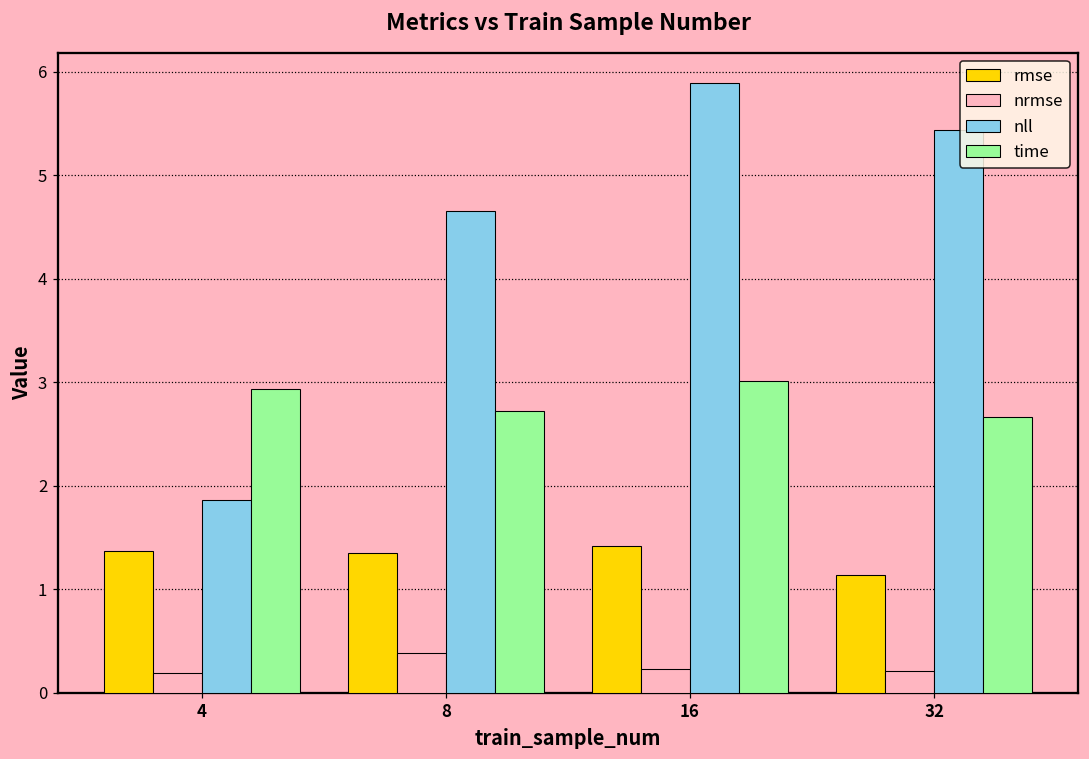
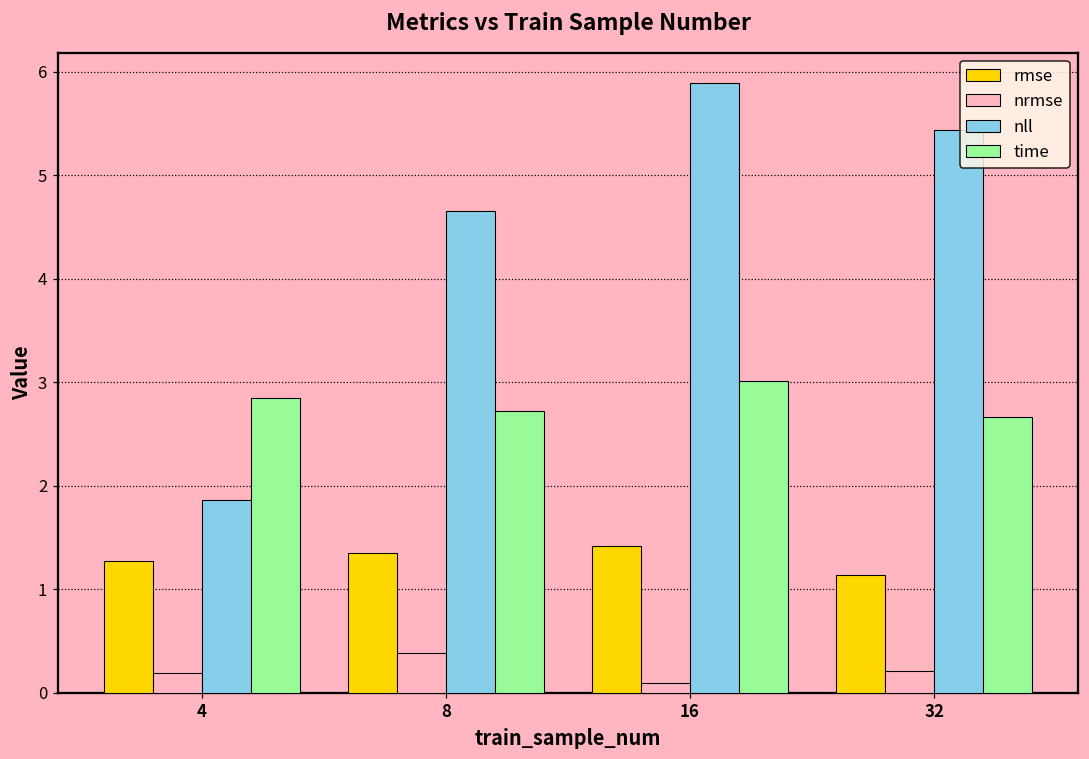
rmse, 4: 1.4 -> 1.3
time, 4: 2.9 -> 2.8
nrmse, 16: 0.2 -> 0.1
